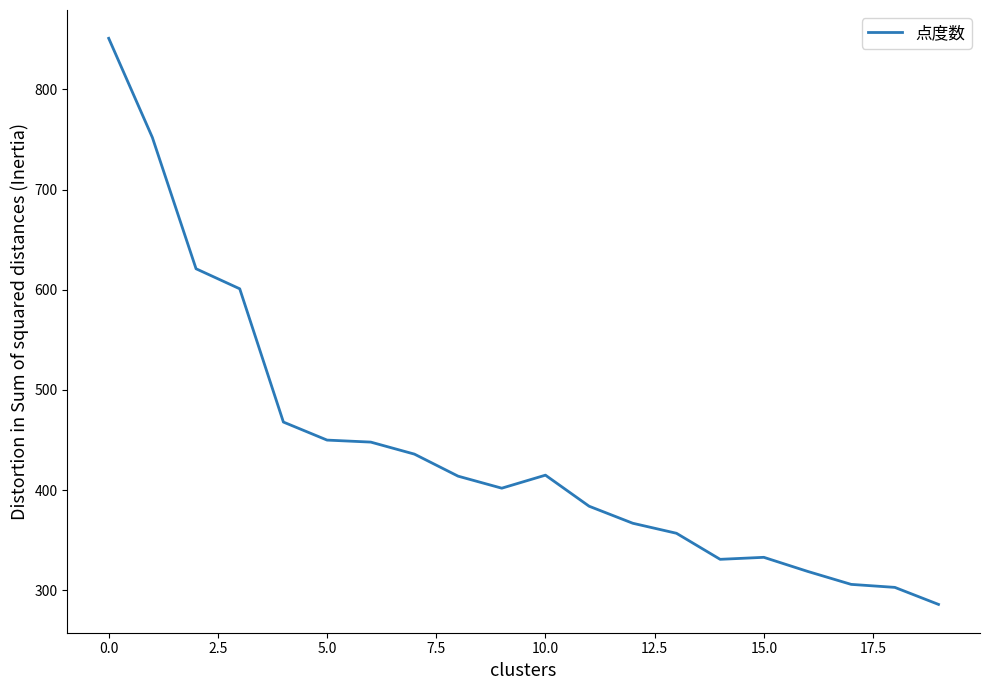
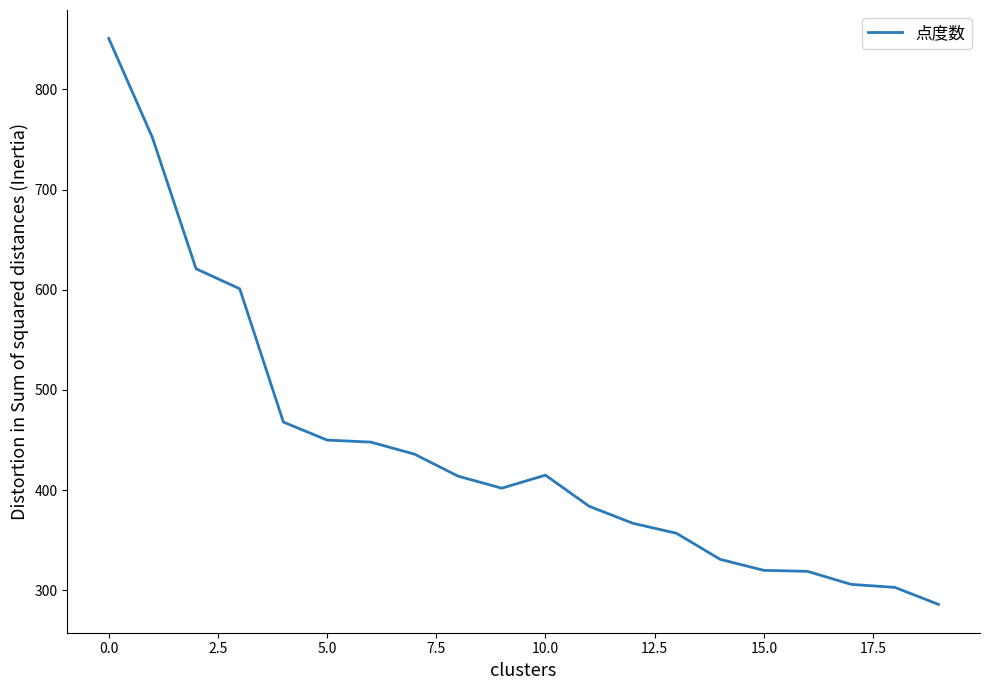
15.0: 333 -> 320
